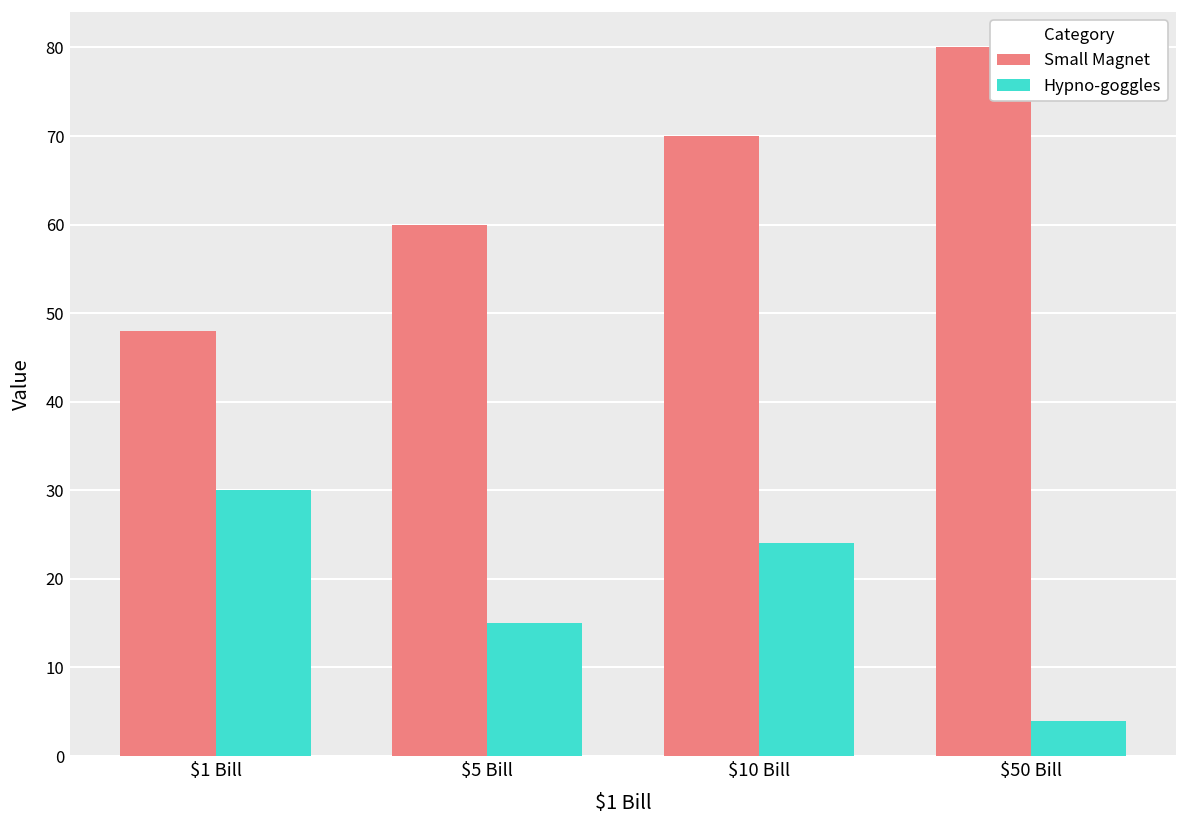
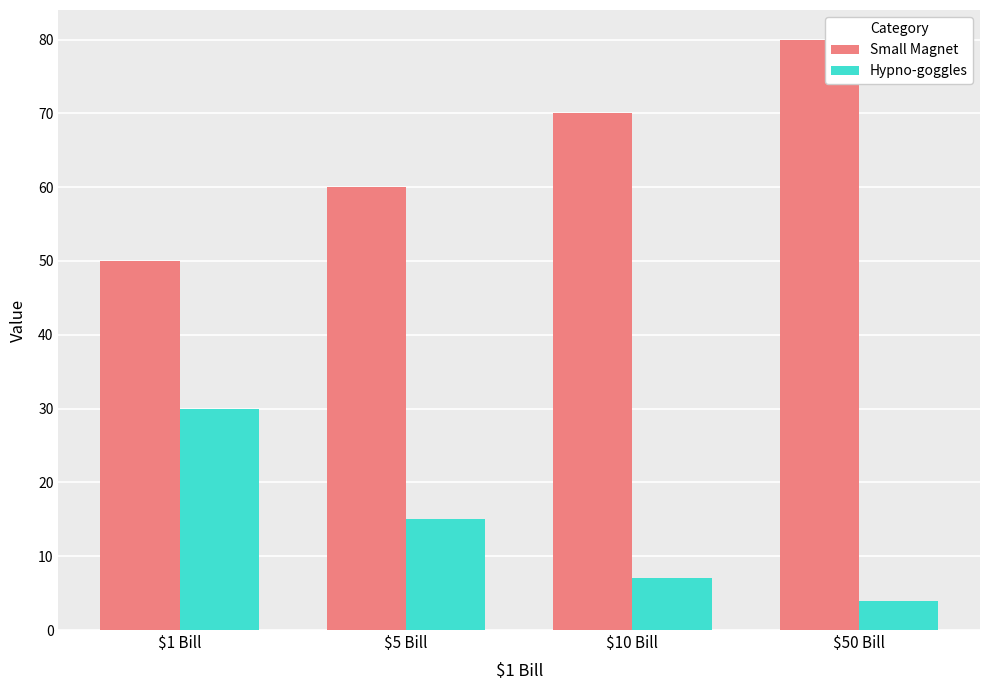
Small Magnet, $1 Bill: 48 -> 50
Hypno-goggles, $10 Bill: 24 -> 7
